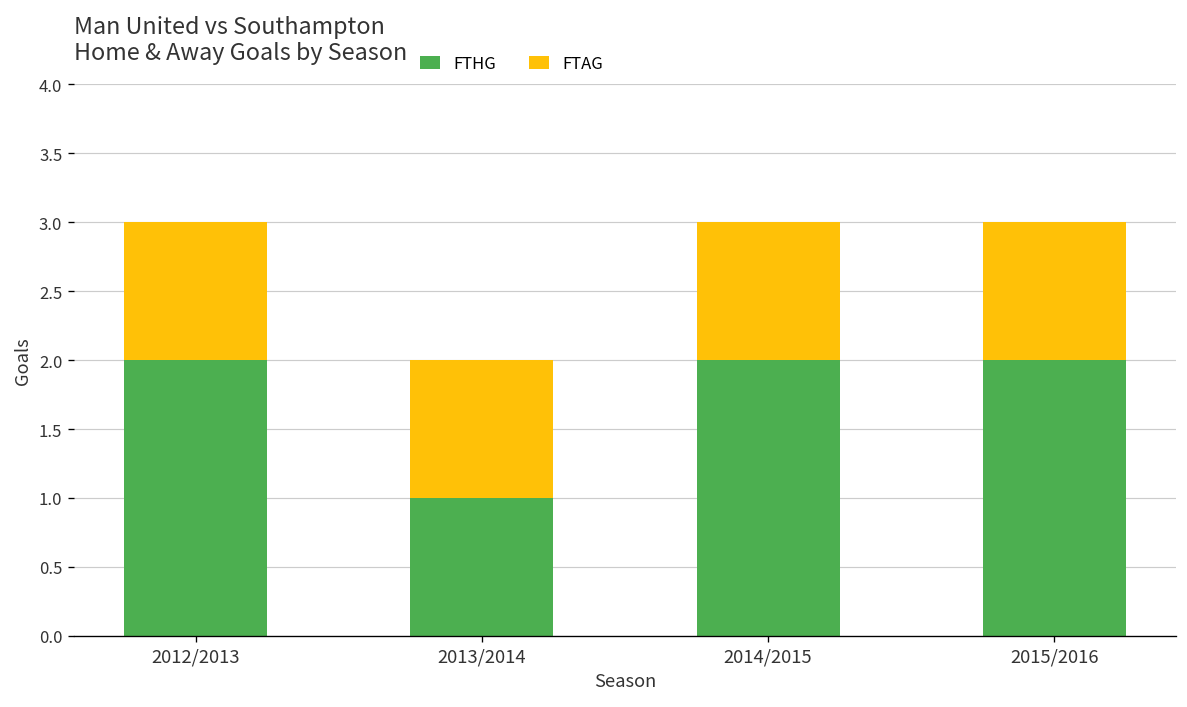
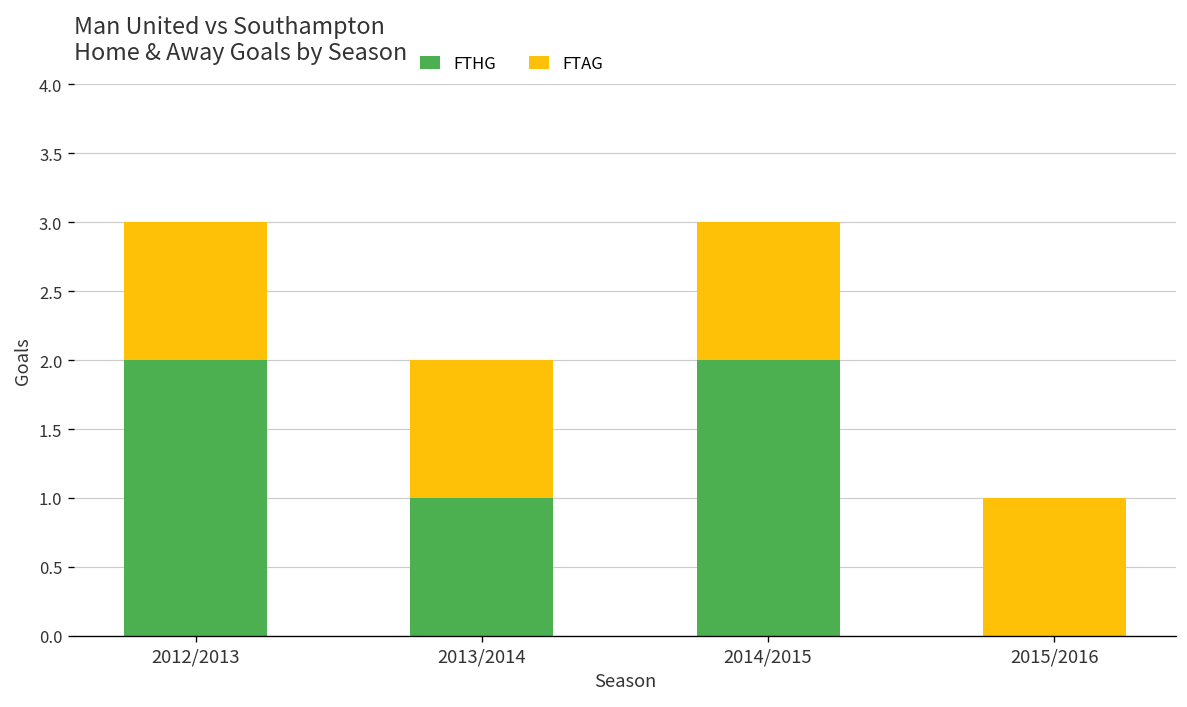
FTHG, 2015/2016: 2 -> 0
